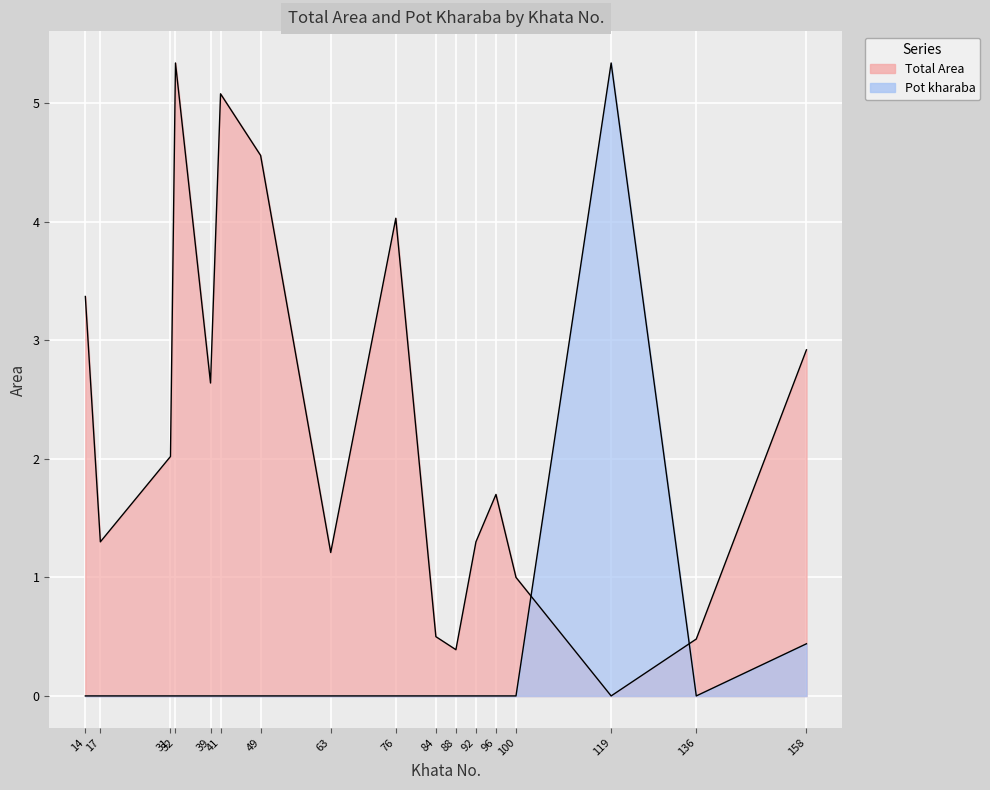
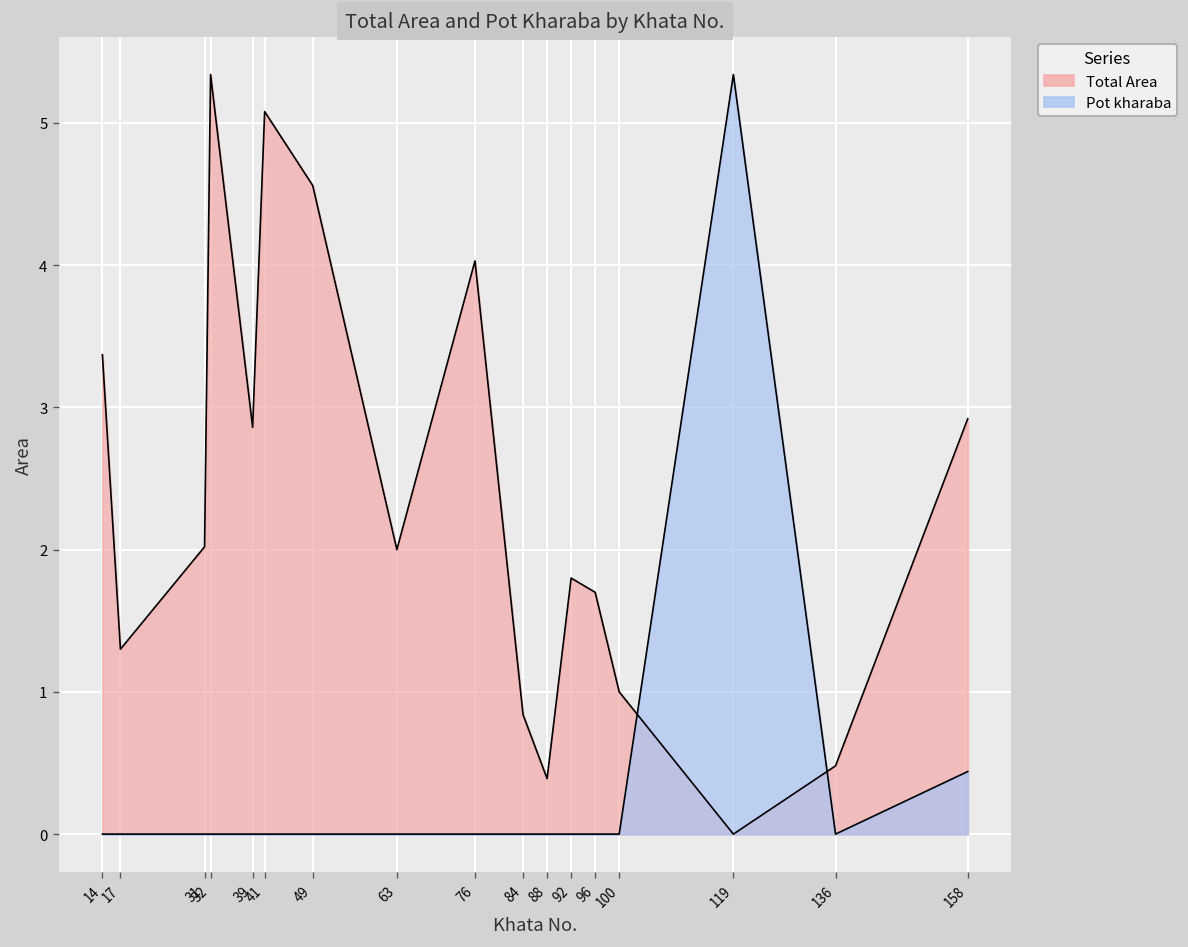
Total Area, 39: 2.64 -> 2.86
Total Area, 63: 1.21 -> 2.00
Total Area, 84: 0.50 -> 0.84
Total Area, 92: 1.3 -> 1.8
